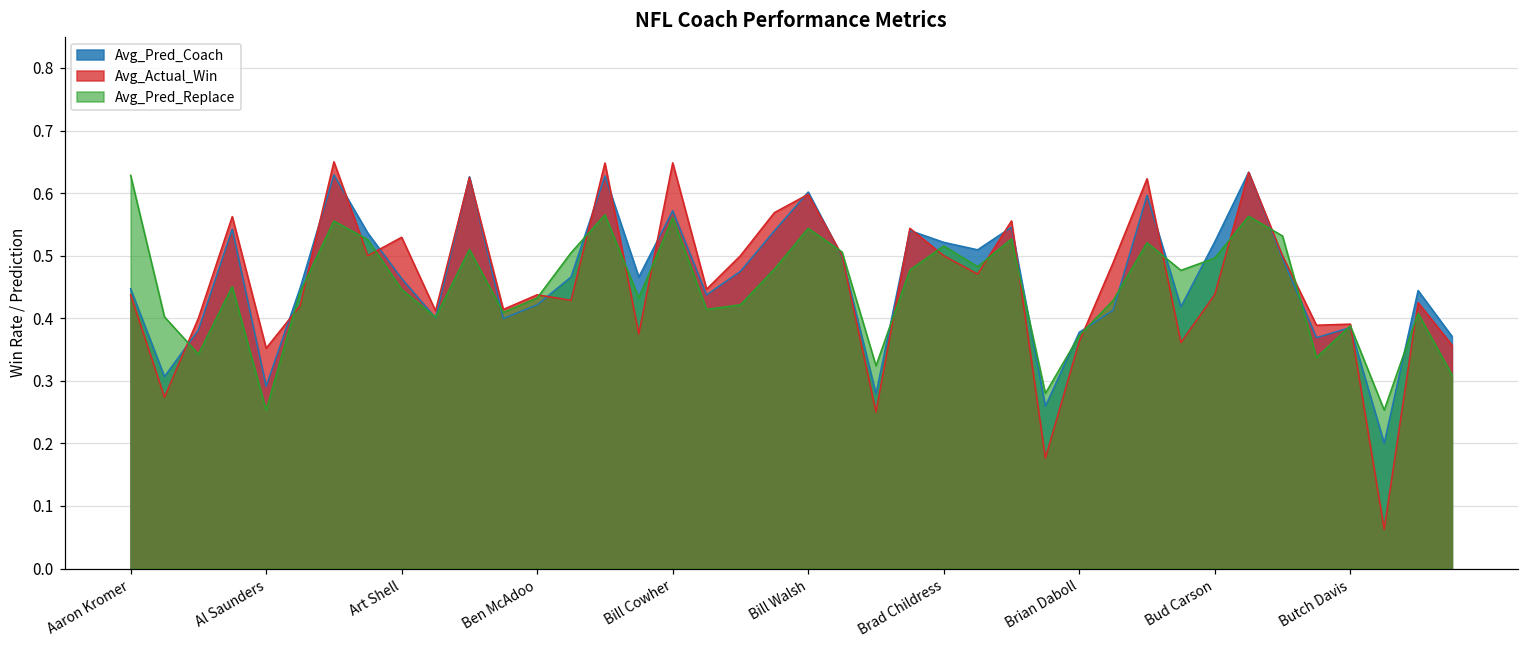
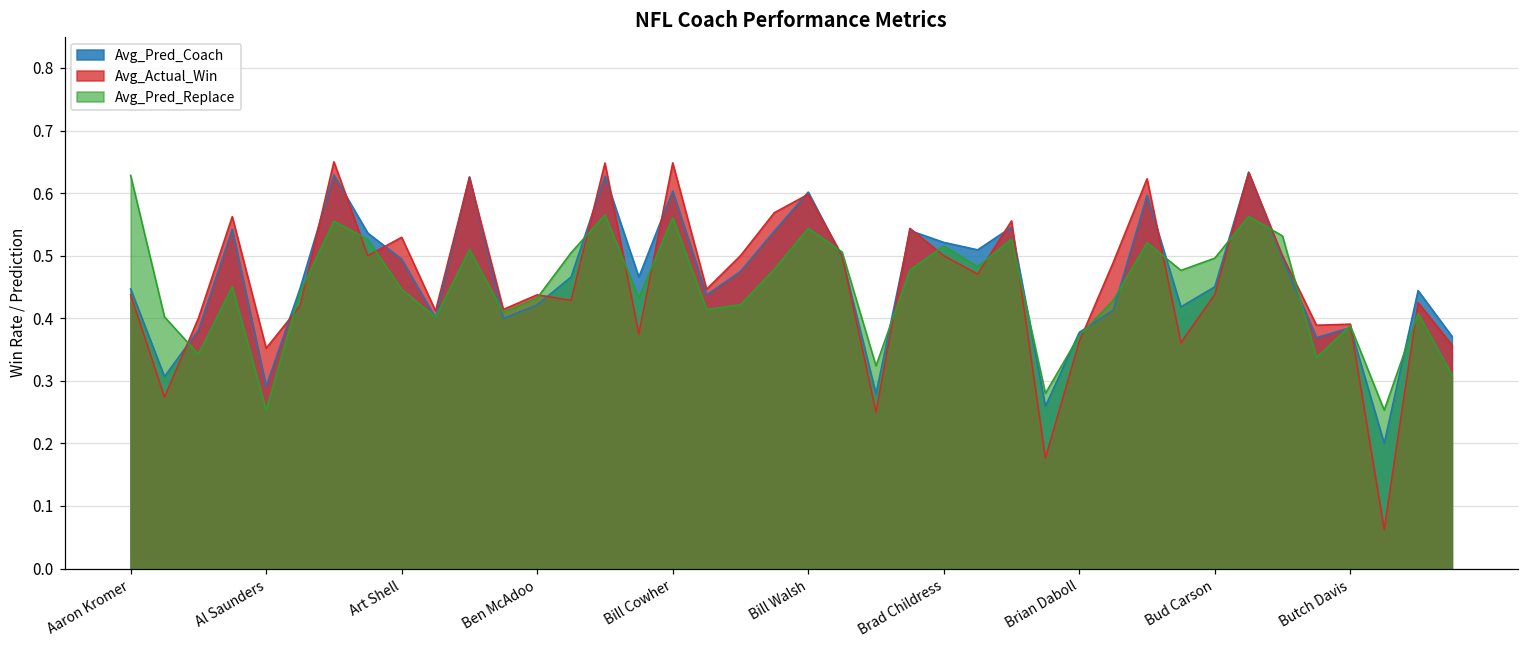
Avg_Pred_Coach, Art Shell: 0.46 -> 0.49
Avg_Pred_Coach, Bill Cowher: 0.57 -> 0.60
Avg_Pred_Coach, Bud Carson: 0.52 -> 0.45
